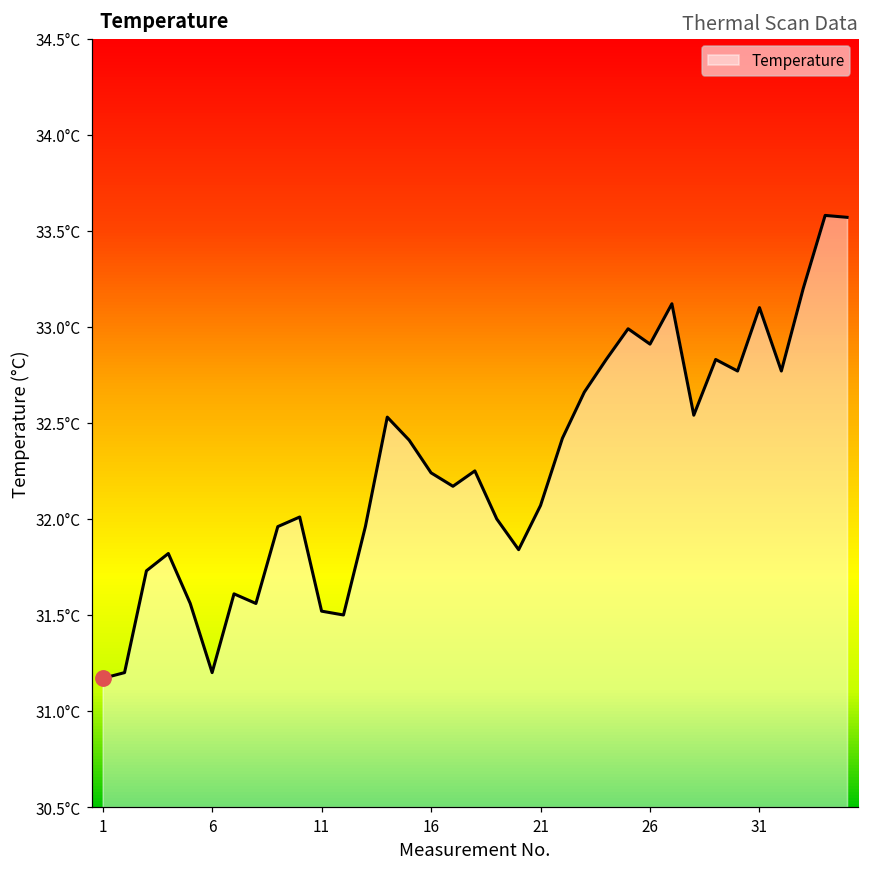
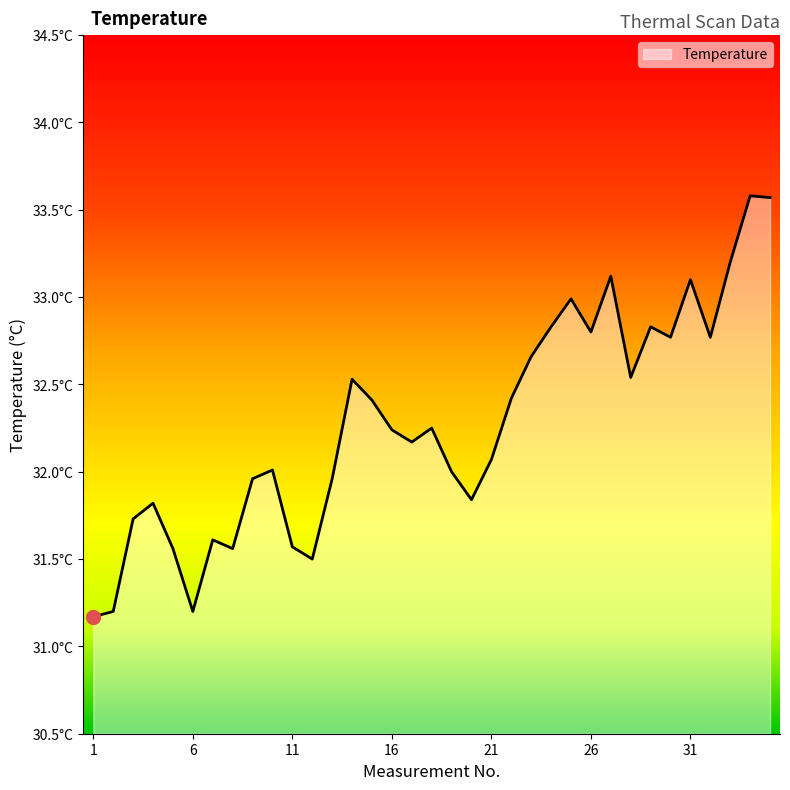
Temperature, 11: 31.52°C -> 31.57°C
Temperature, 26: 32.91°C -> 32.80°C
